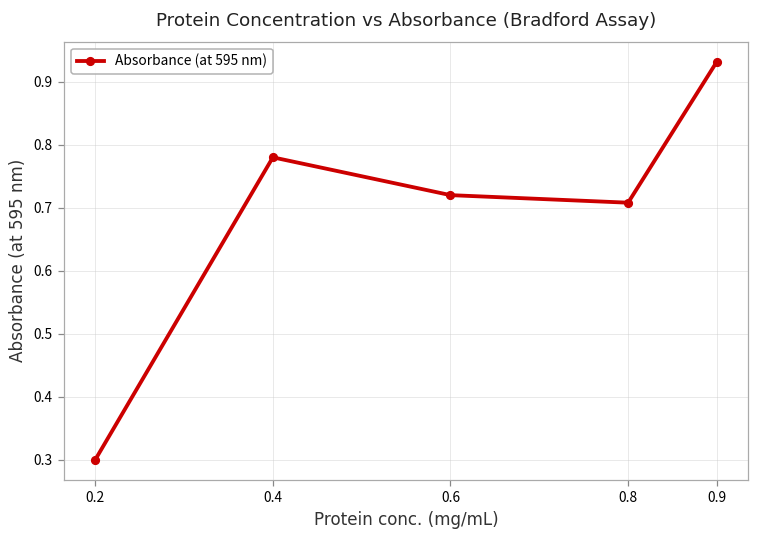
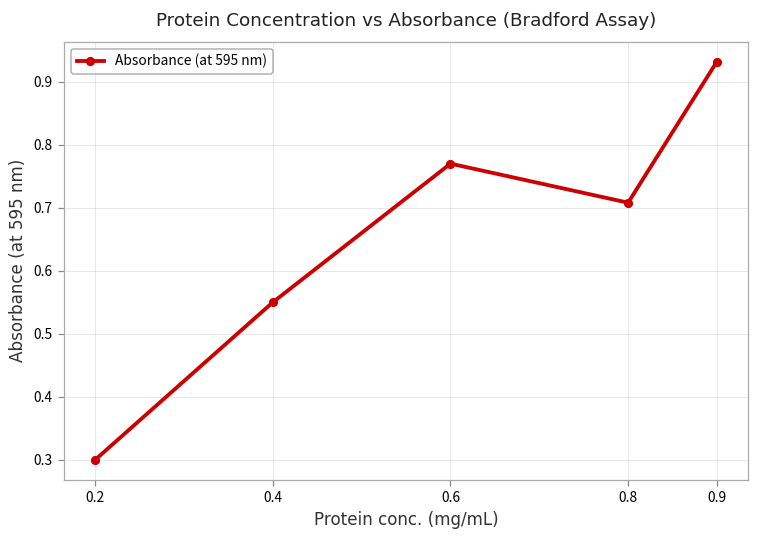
0.4: 0.78 -> 0.55
0.6: 0.72 -> 0.77
